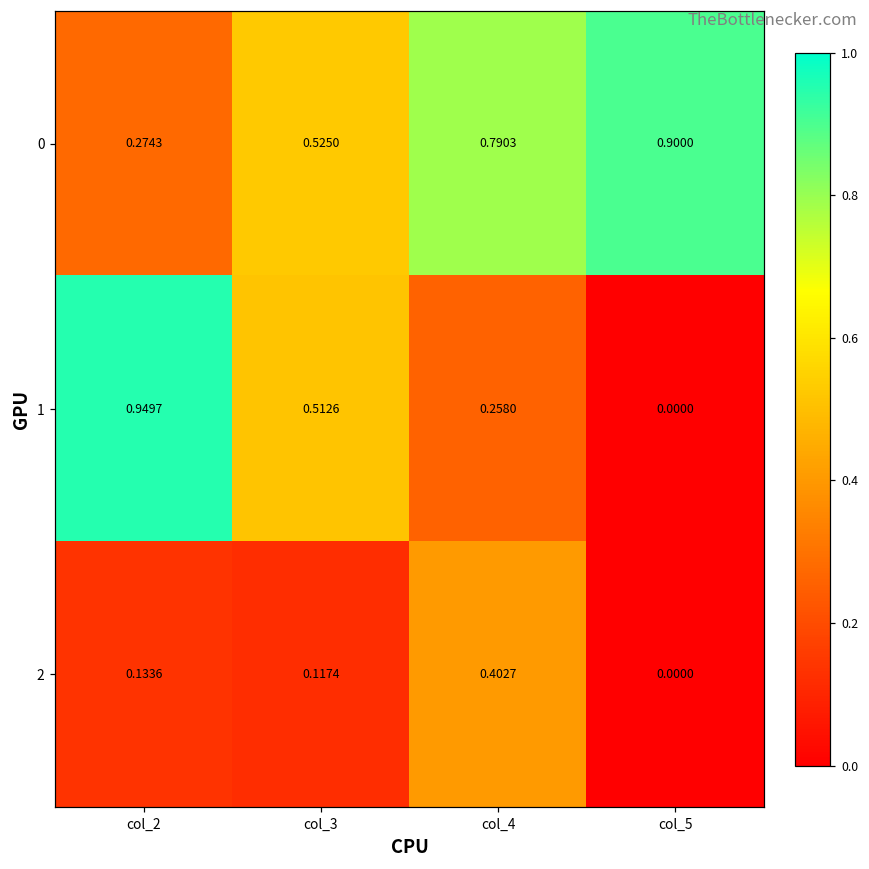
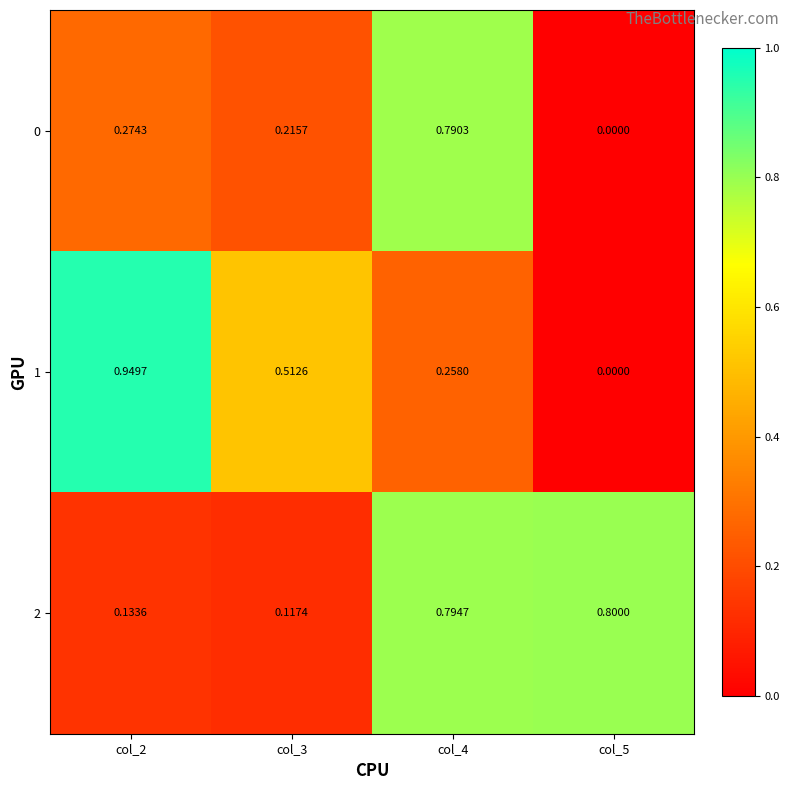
0, col_3: 0.5250 -> 0.2157
0, col_5: 0.9000 -> 0.0000
2, col_4: 0.4027 -> 0.7947
2, col_5: 0.0000 -> 0.8000
